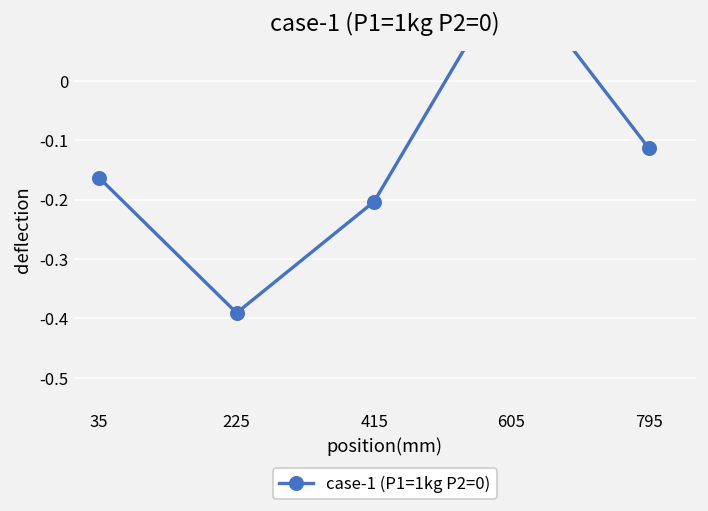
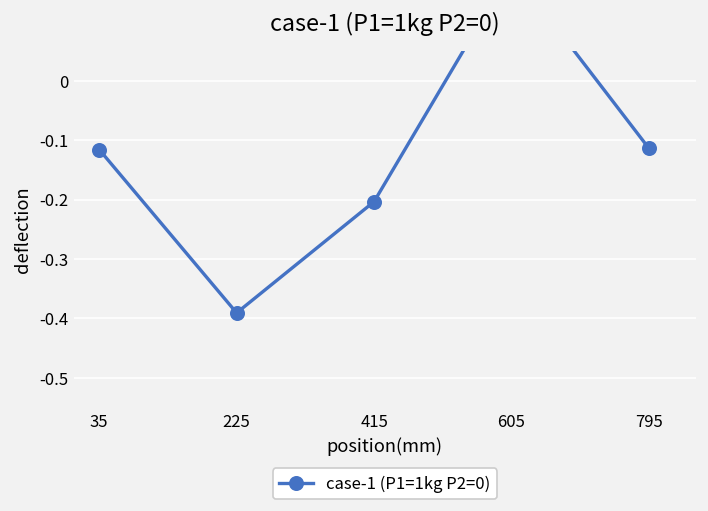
35: -0.16 -> -0.12
